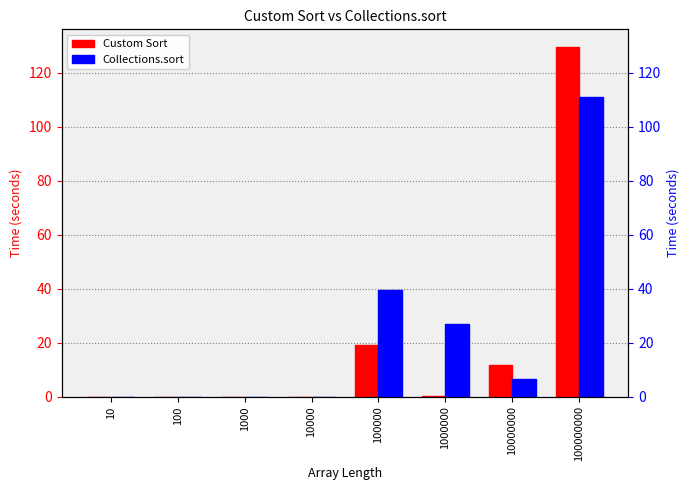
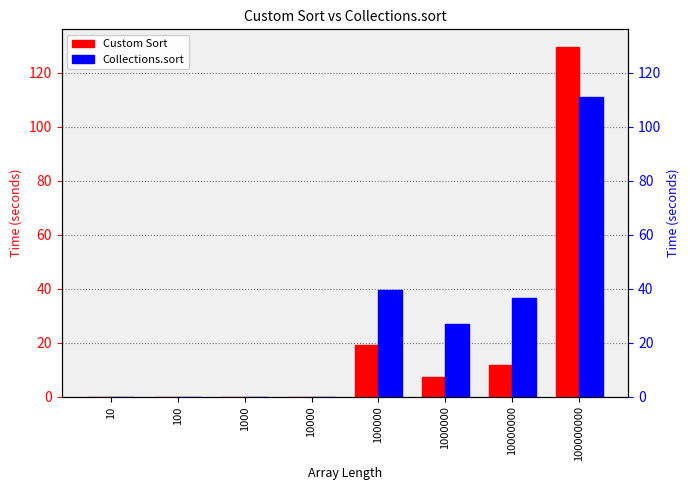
Custom Sort, 1000000: 0 -> 7
Collections.sort, 10000000: 7 -> 36
